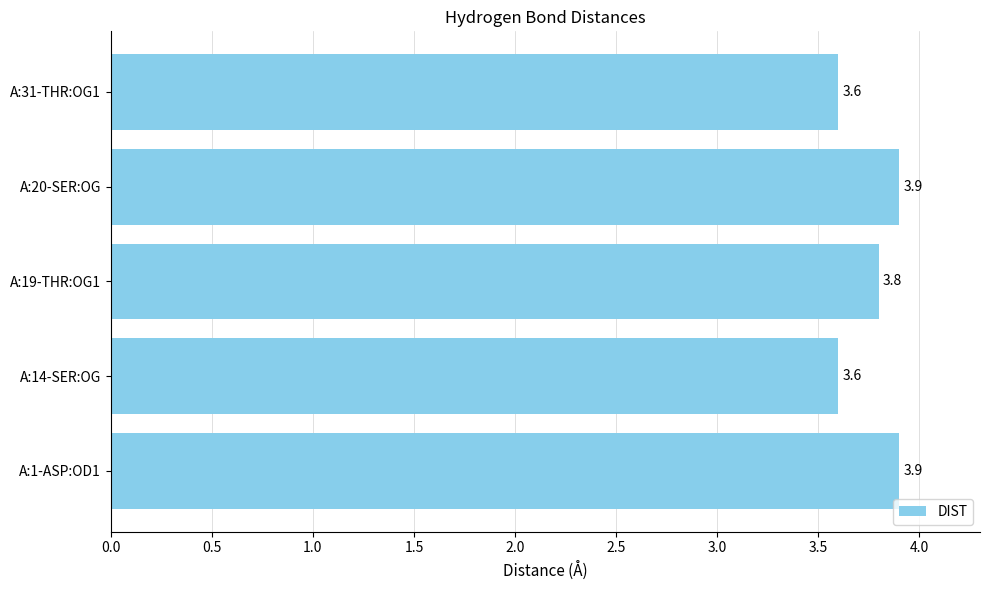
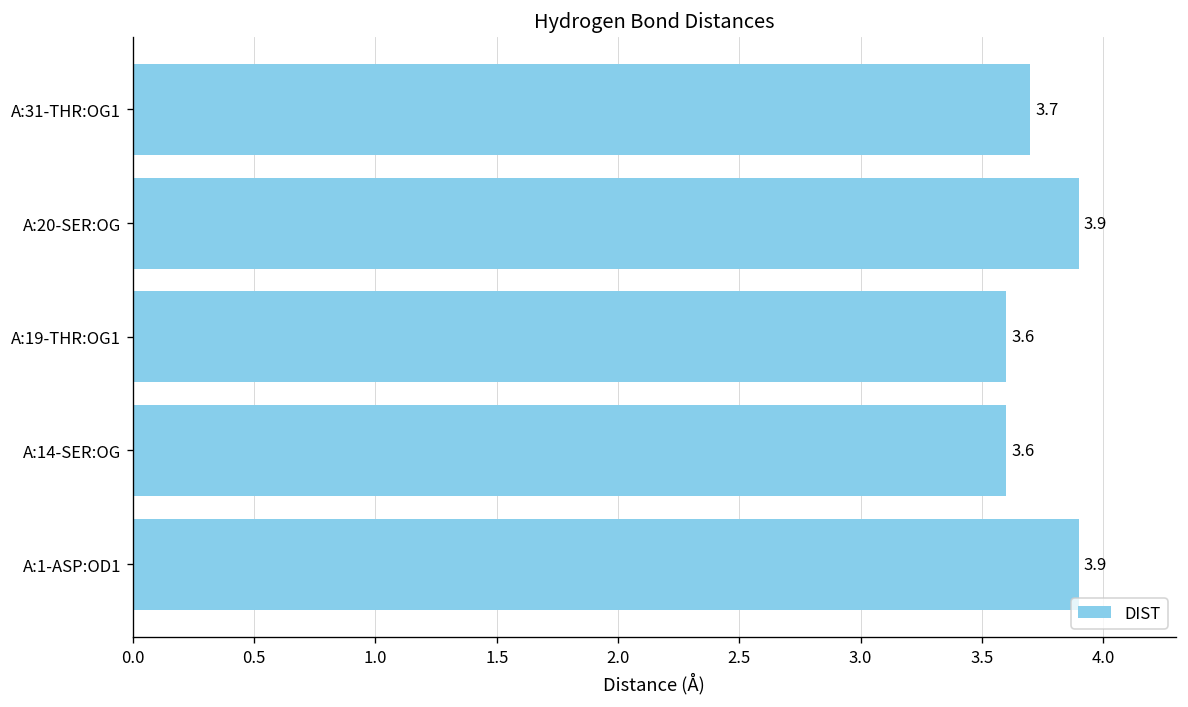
A:31-THR:OG1: 3.6 -> 3.7
A:19-THR:OG1: 3.8 -> 3.6
